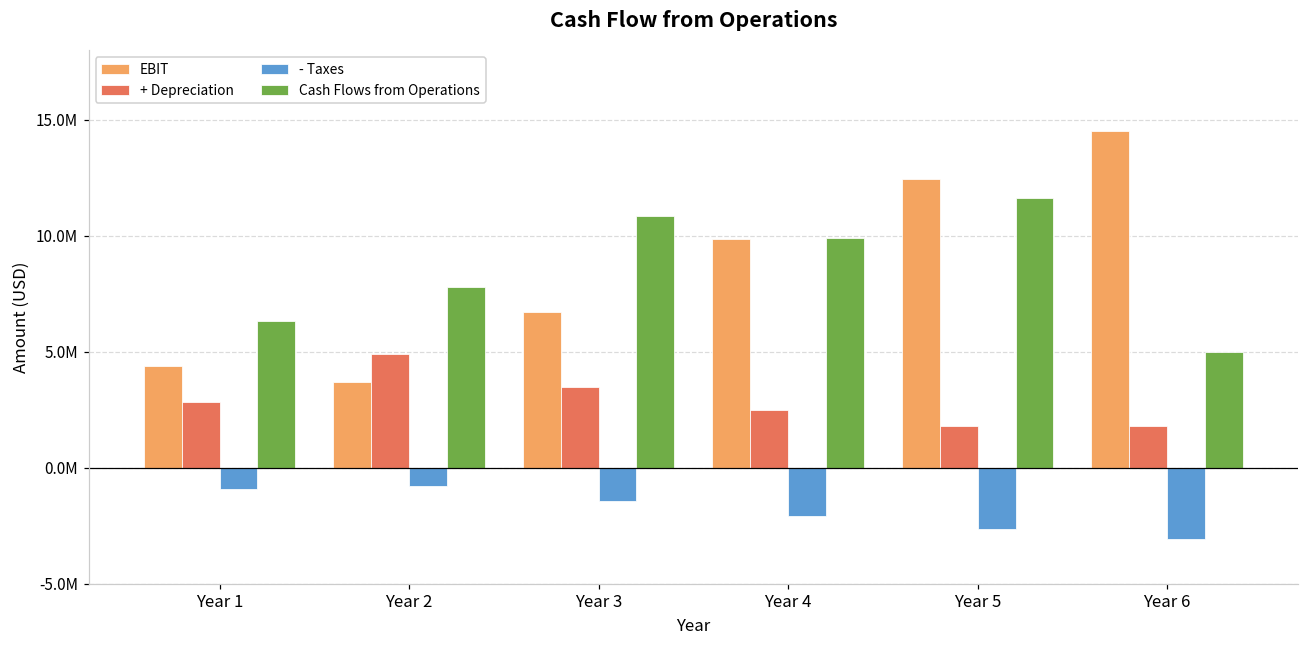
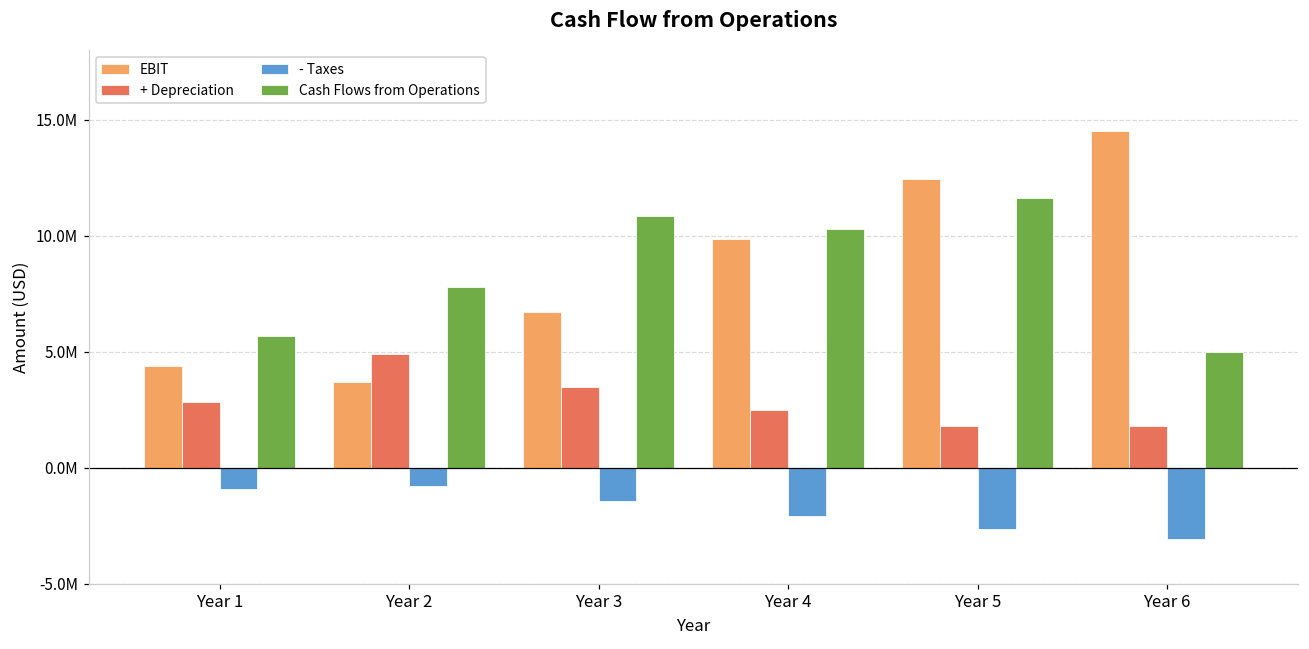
Cash Flows from Operations, Year 1: 6300000 -> 5700000
Cash Flows from Operations, Year 4: 9900000 -> 10300000
